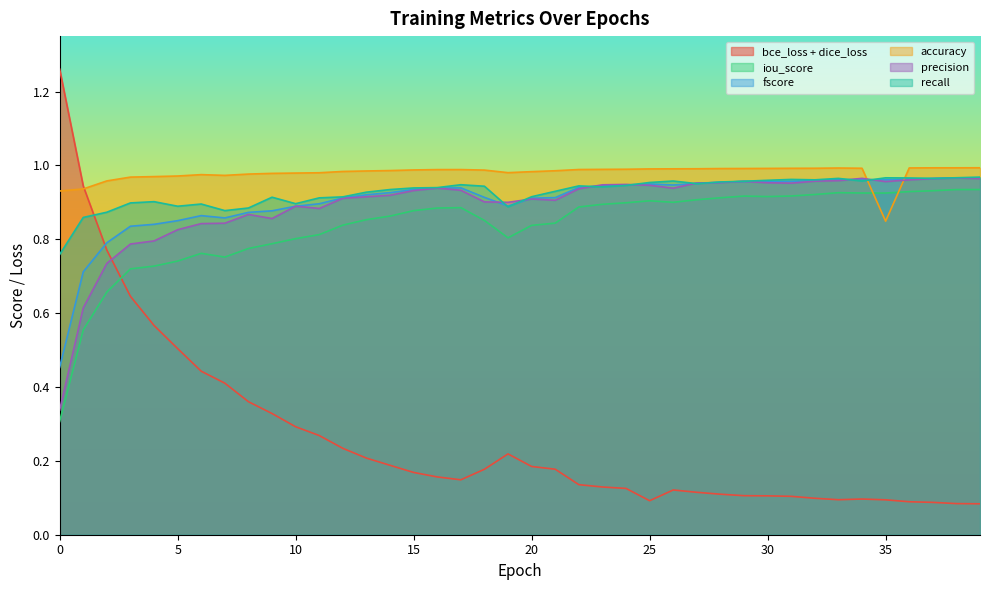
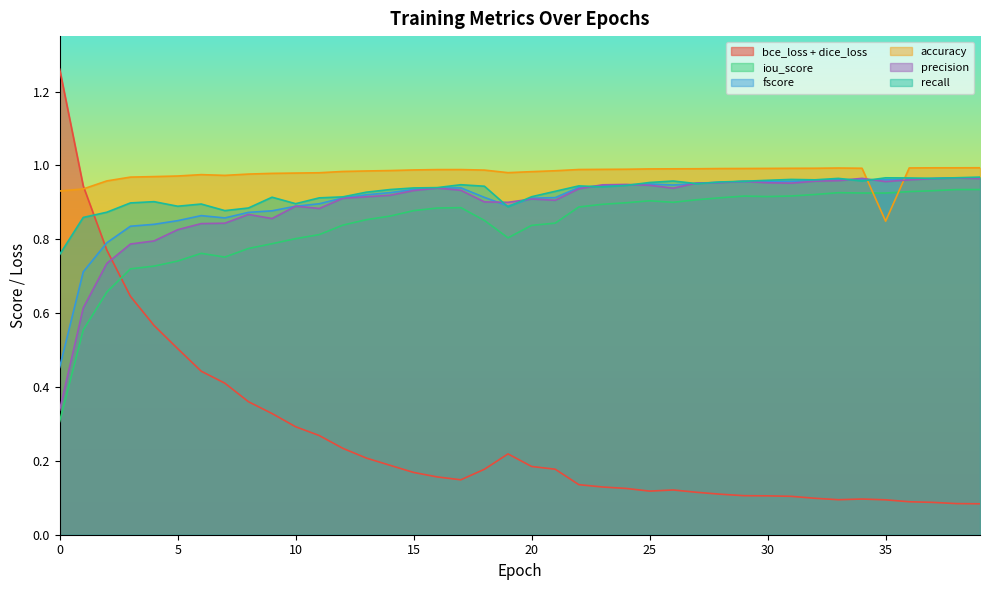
bce_loss + dice_loss, 25: 0.09 -> 0.12
